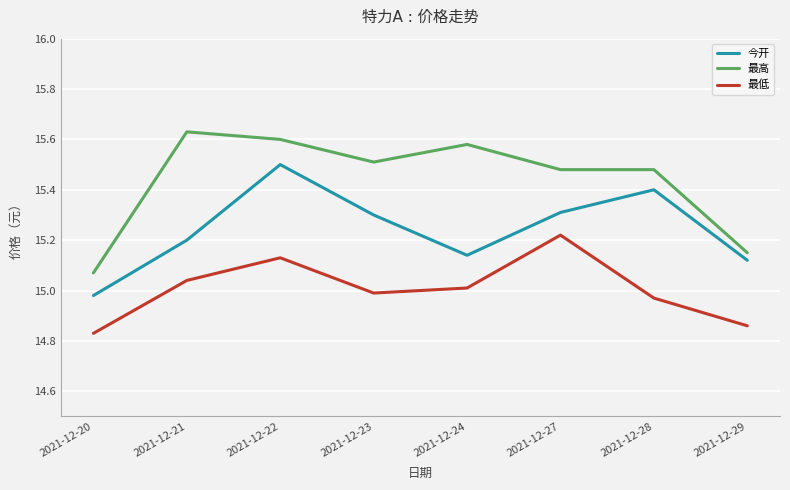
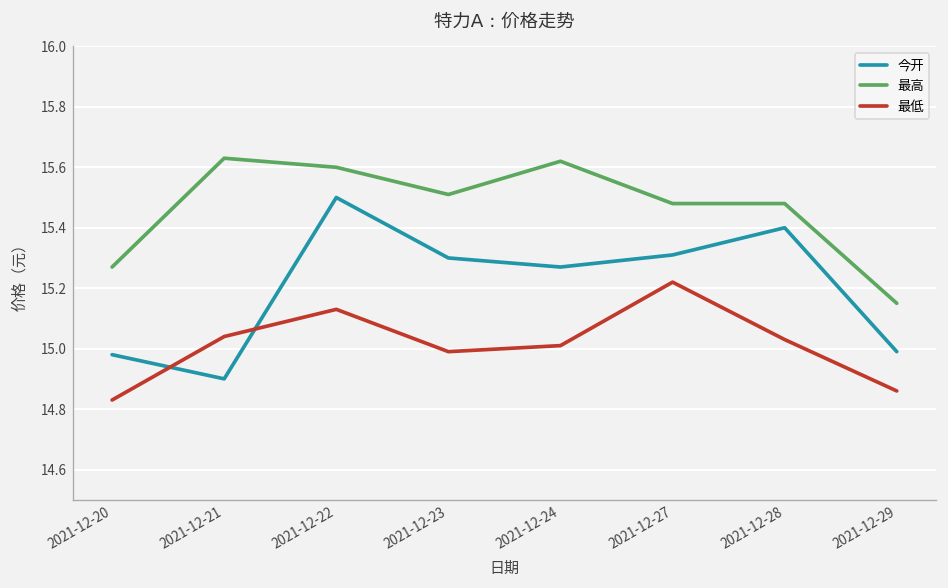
最高, 2021-12-20: 15.07 -> 15.27
今开, 2021-12-21: 15.2 -> 14.9
今开, 2021-12-24: 15.14 -> 15.27
最高, 2021-12-24: 15.58 -> 15.62
最低, 2021-12-28: 14.97 -> 15.03
今开, 2021-12-29: 15.12 -> 14.99
